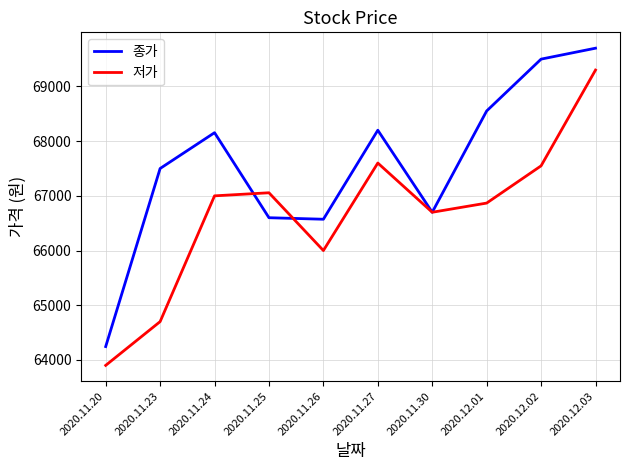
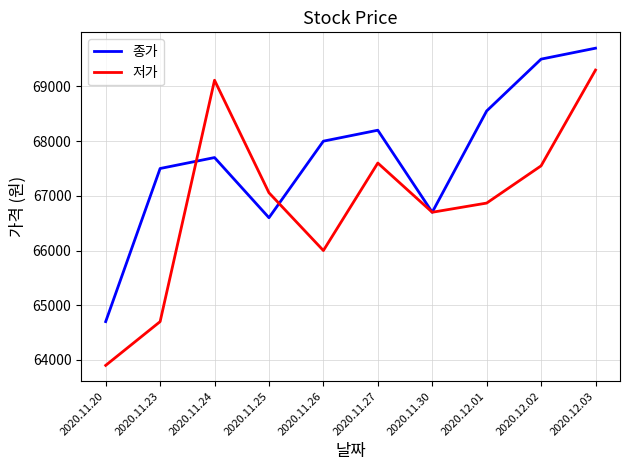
종가, 2020.11.20: 64200 -> 64700
종가, 2020.11.24: 68200 -> 67700
저가, 2020.11.24: 67000 -> 69100
종가, 2020.11.26: 66600 -> 68000
